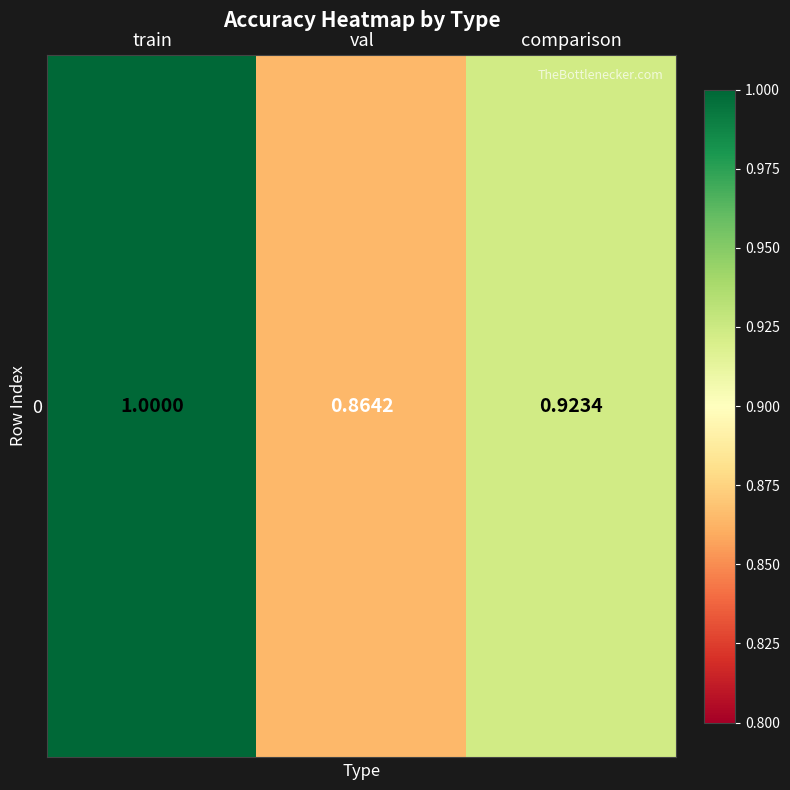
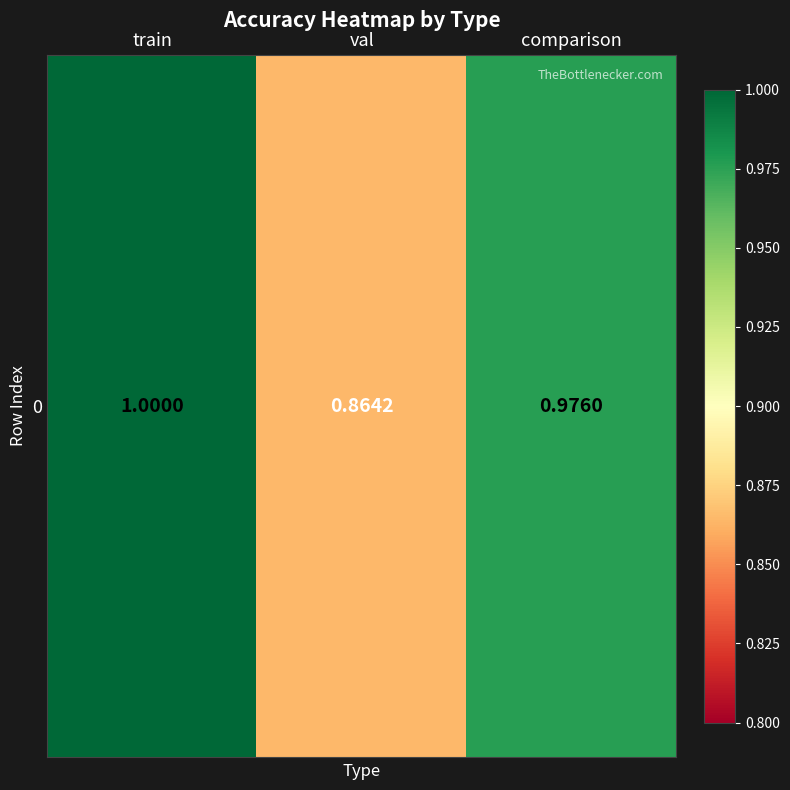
0, comparison: 0.9234 -> 0.9760
